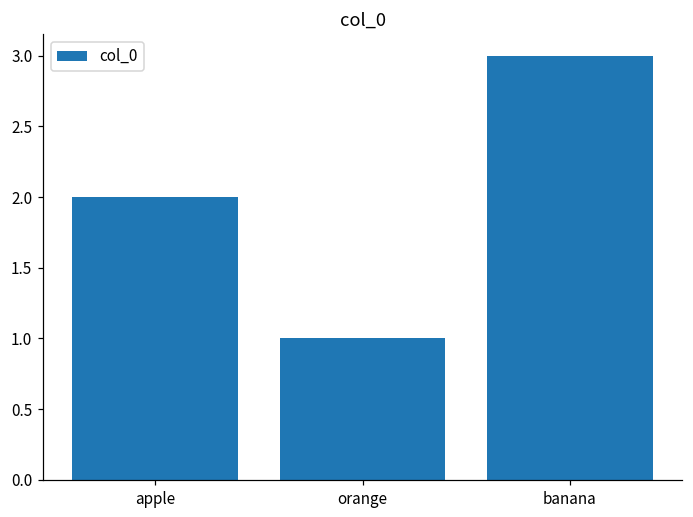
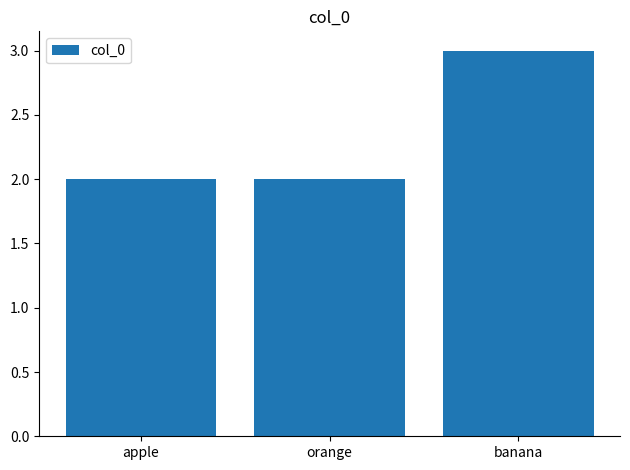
orange: 1 -> 2
